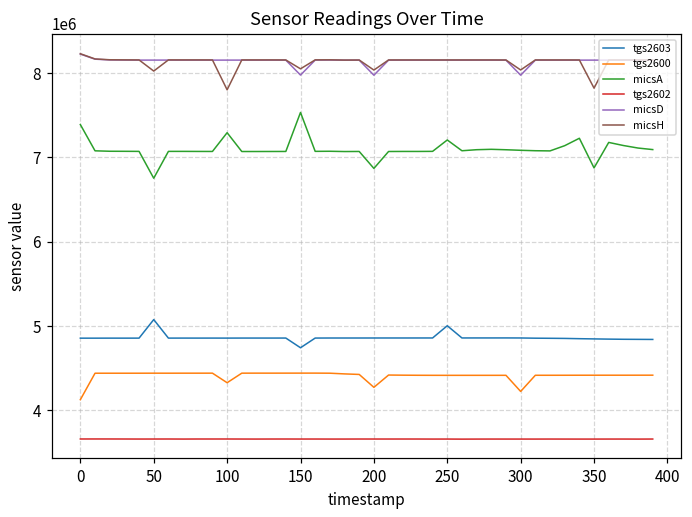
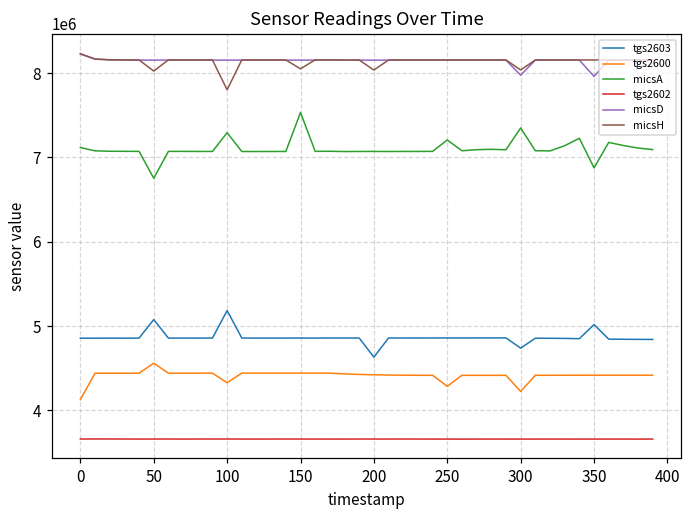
micsA, 0: 7400000 -> 7100000
tgs2600, 50: 4400000 -> 4600000
tgs2603, 100: 4900000 -> 5200000
tgs2603, 150: 4700000 -> 4900000
micsD, 150: 8000000 -> 8200000
tgs2603, 200: 4900000 -> 4600000
tgs2600, 200: 4300000 -> 4400000
micsA, 200: 6900000 -> 7100000
micsD, 200: 8000000 -> 8200000
tgs2603, 250: 5000000 -> 4900000
tgs2600, 250: 4400000 -> 4300000
tgs2603, 300: 4900000 -> 4700000
micsA, 300: 7100000 -> 7400000
tgs2603, 350: 4800000 -> 5000000
micsD, 350: 8200000 -> 8000000
micsH, 350: 7800000 -> 8200000
